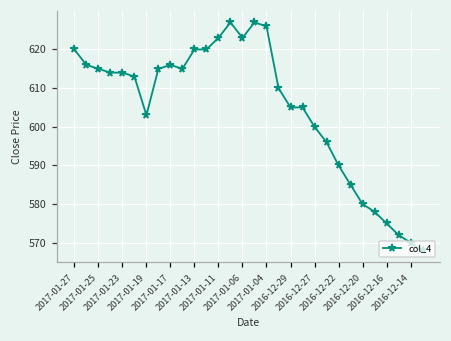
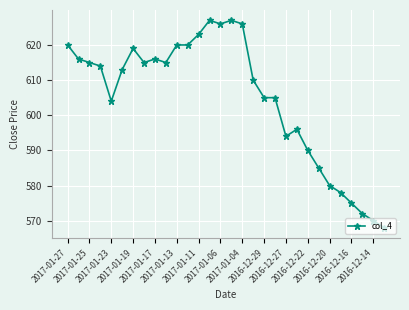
2017-01-23: 614 -> 604
2017-01-19: 603 -> 619
2017-01-06: 623 -> 626
2016-12-27: 600 -> 594
